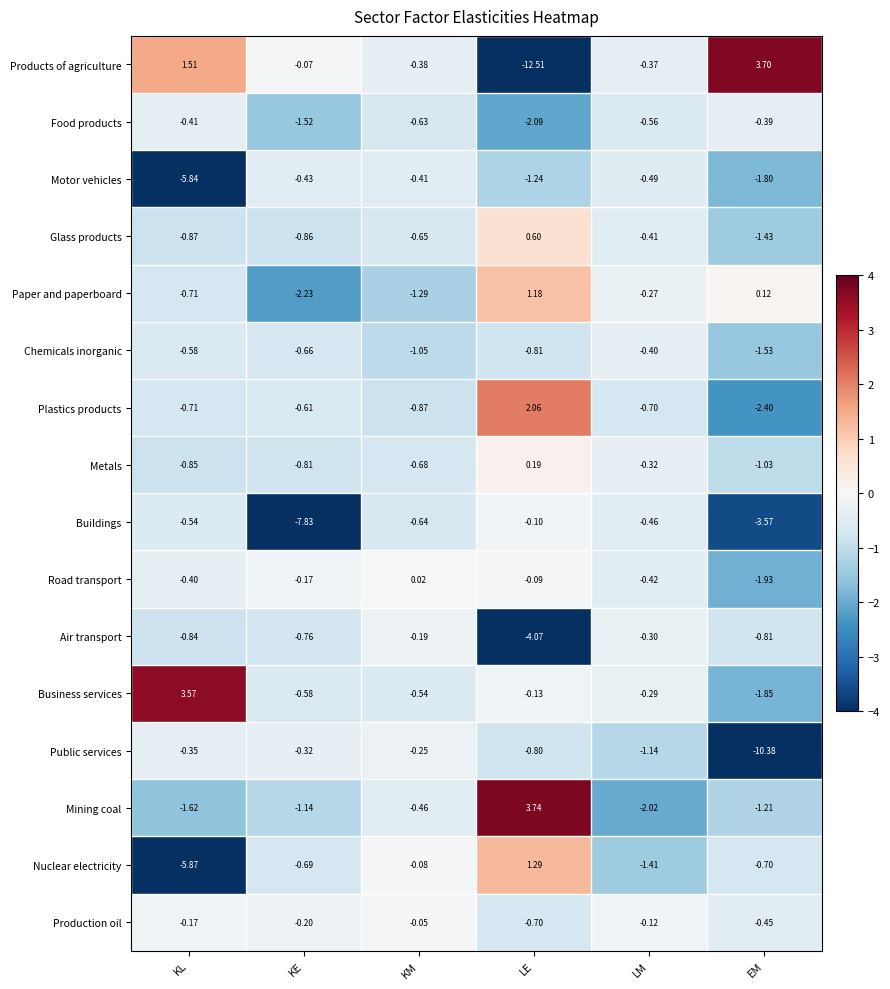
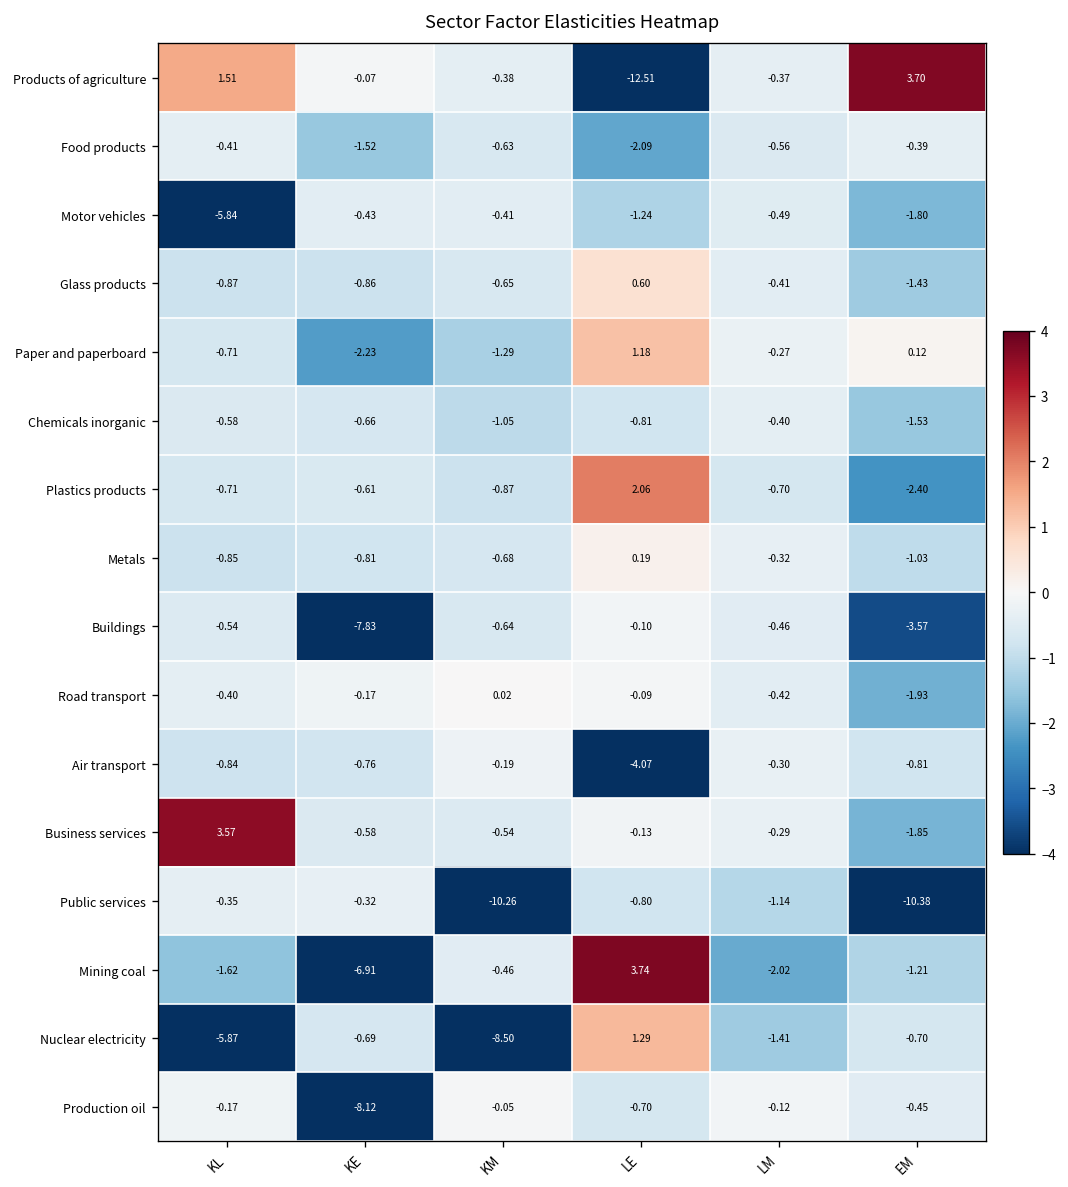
Public services, KM: -0.25 -> -10.26
Mining coal, KE: -1.14 -> -6.91
Nuclear electricity, KM: -0.08 -> -8.50
Production oil, KE: -0.20 -> -8.12
